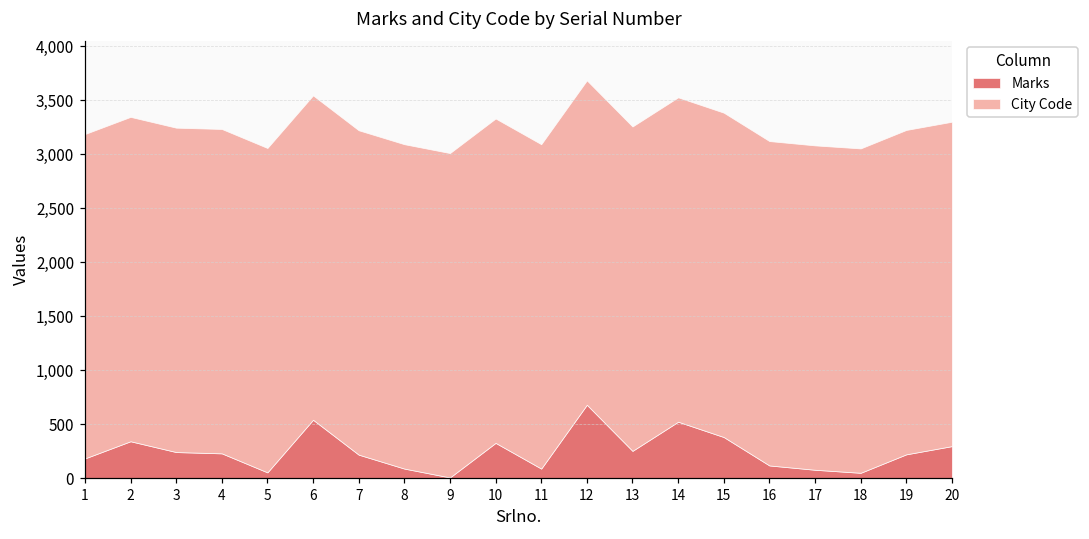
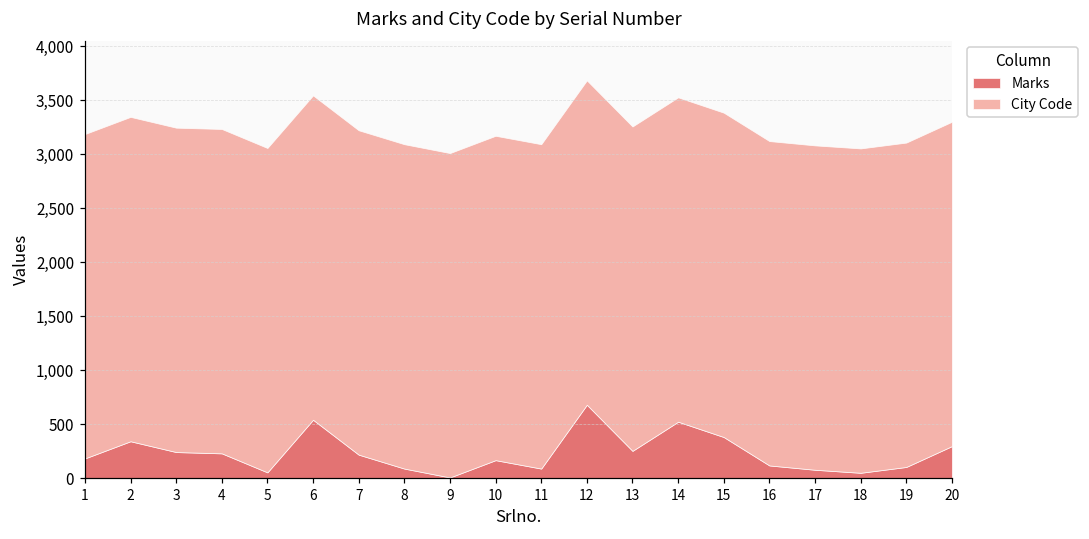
Marks, 10: 300 -> 200
Marks, 19: 200 -> 100
